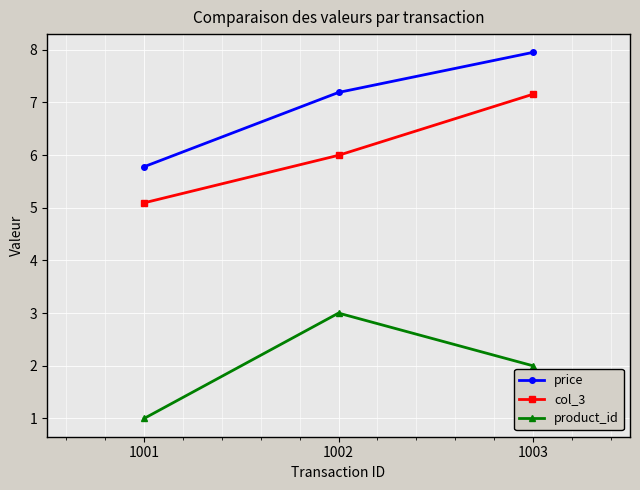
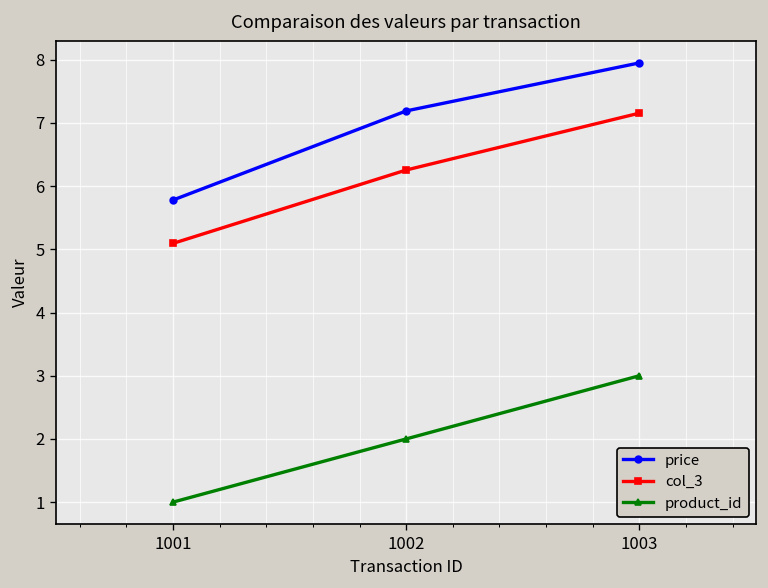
col_3, 1002: 6.0 -> 6.3
product_id, 1002: 3 -> 2
product_id, 1003: 2 -> 3
